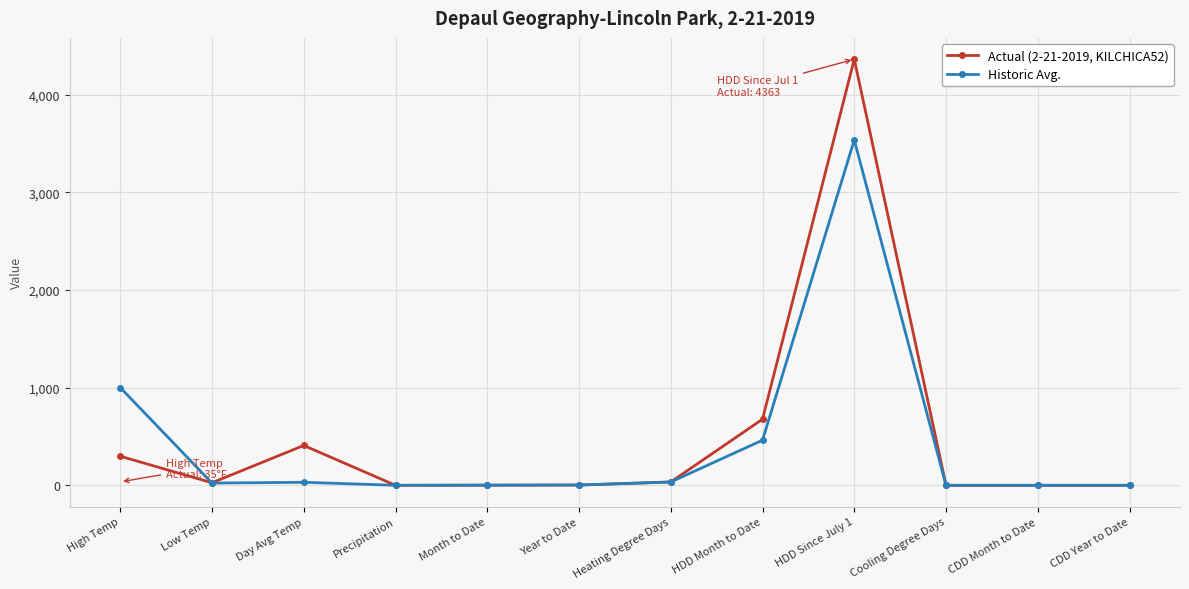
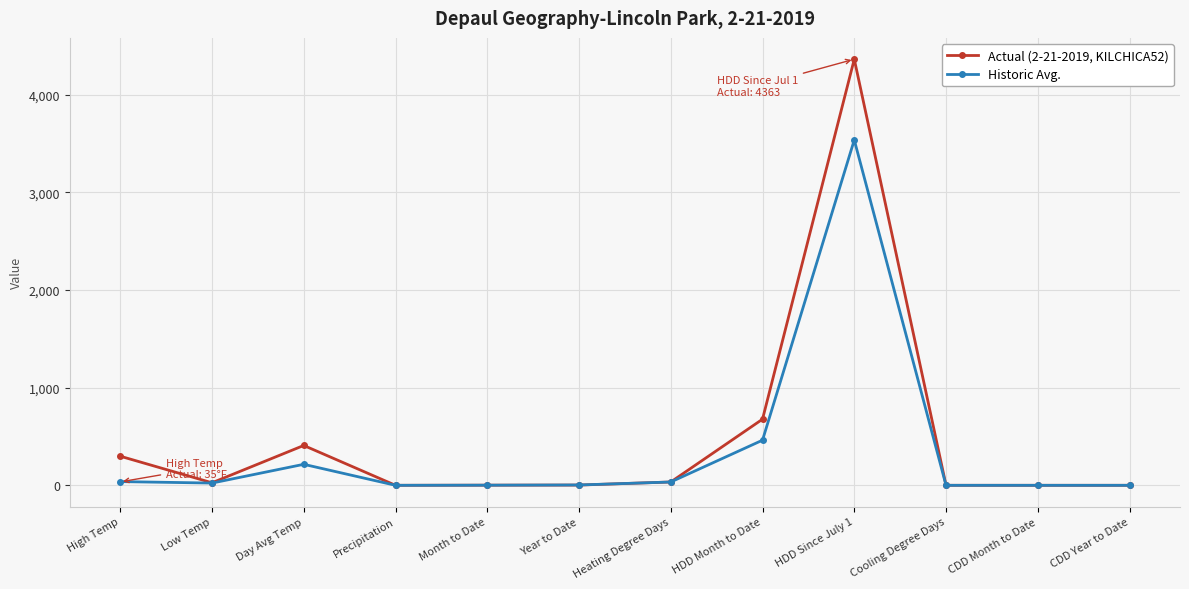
Historic Avg., High Temp: 1,000 -> 0
Historic Avg., Day Avg Temp: 0 -> 200
